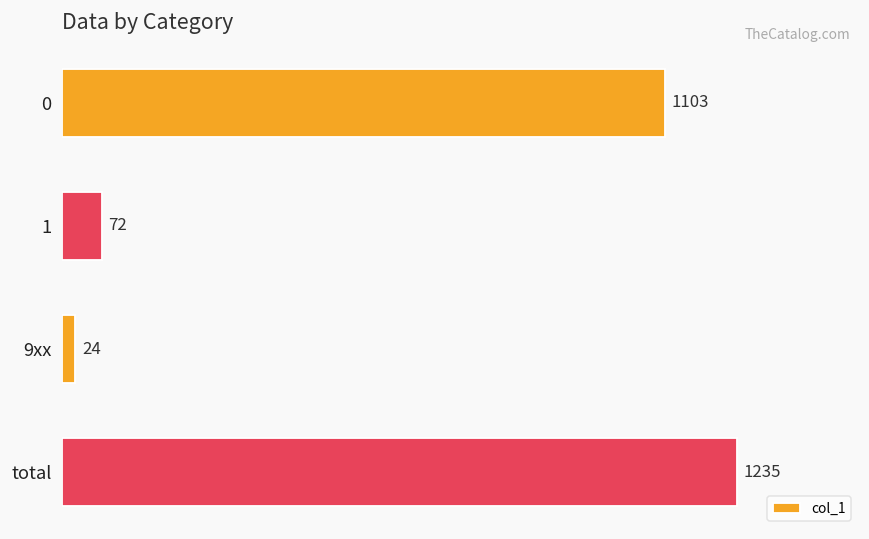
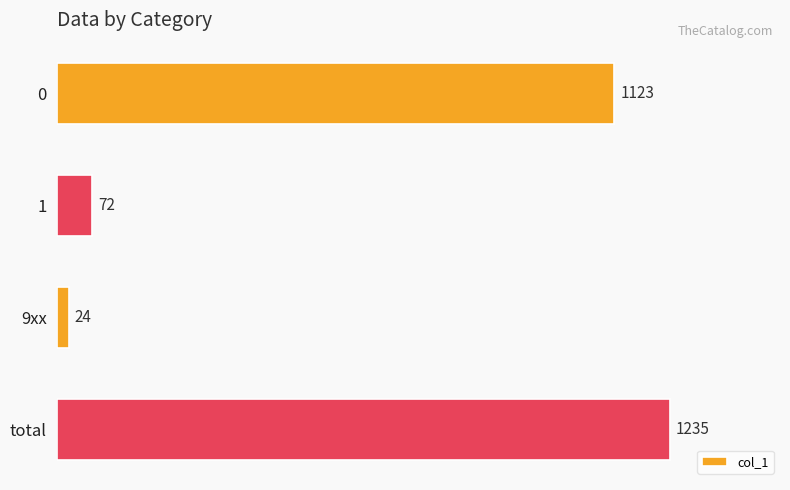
0: 1103 -> 1123
